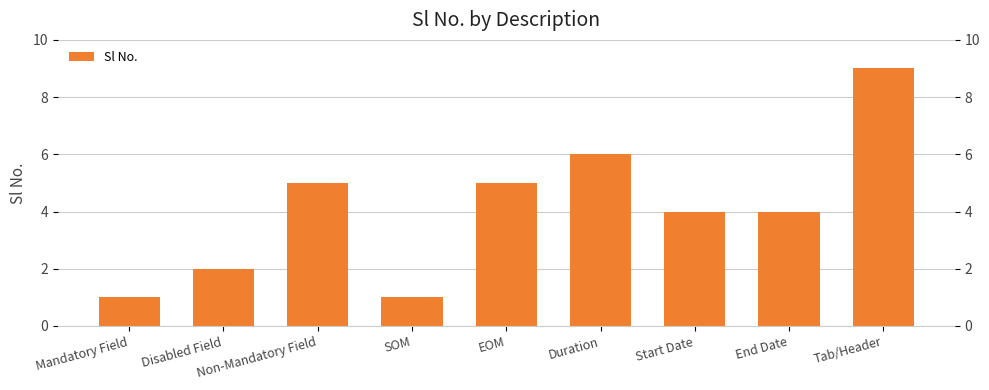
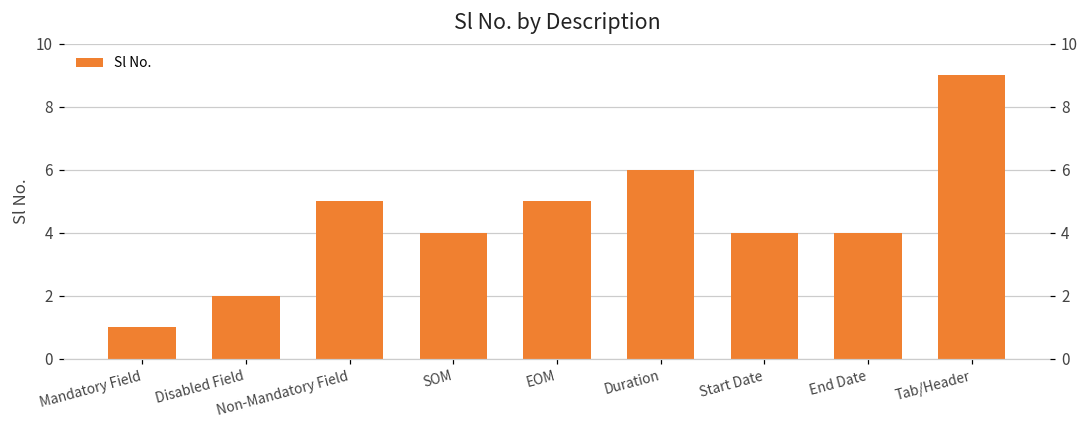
SOM: 1 -> 4
